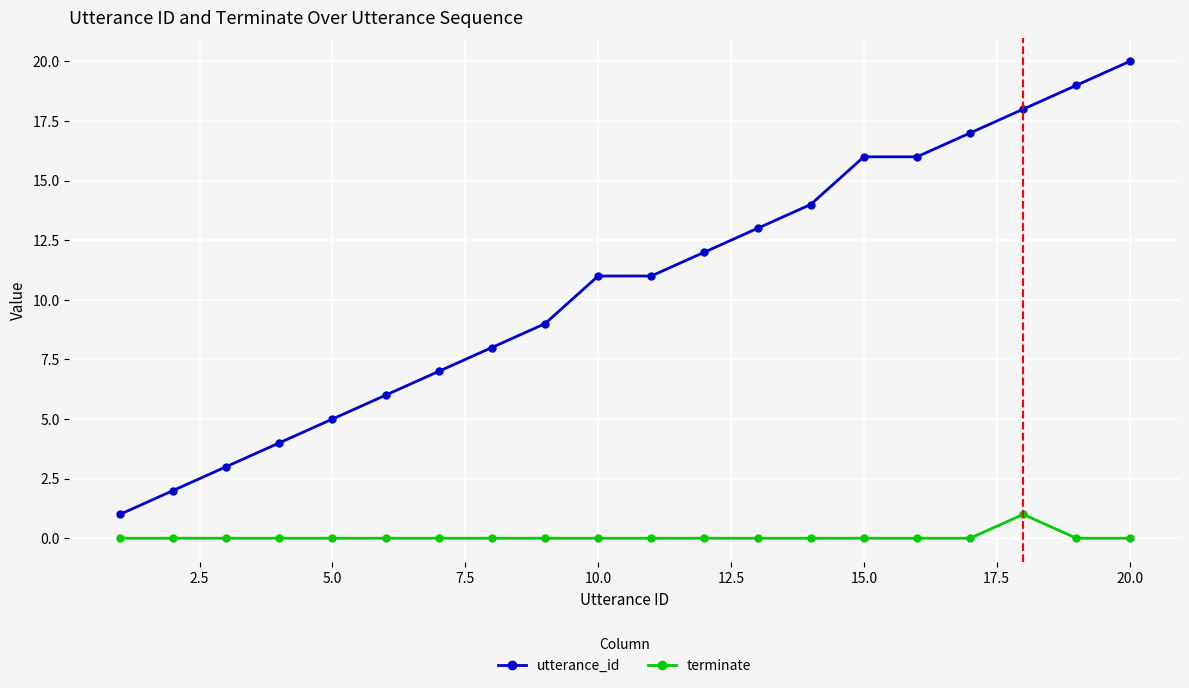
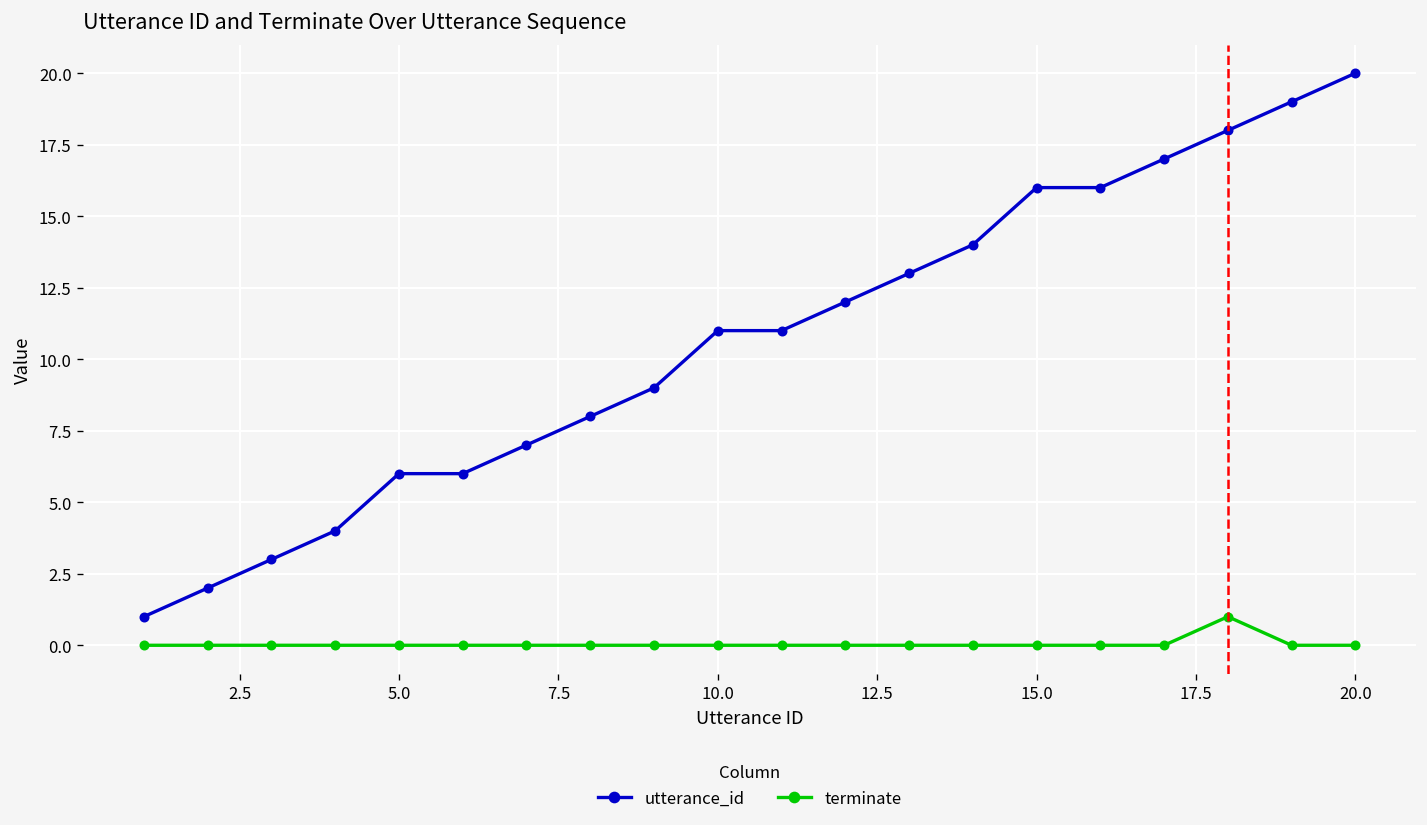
utterance_id, 5.0: 5 -> 6
